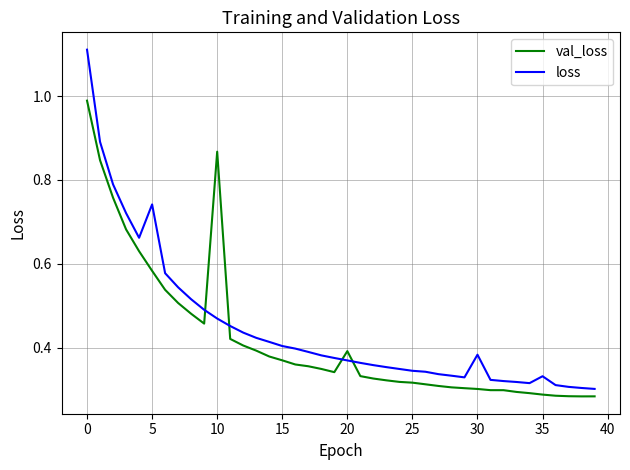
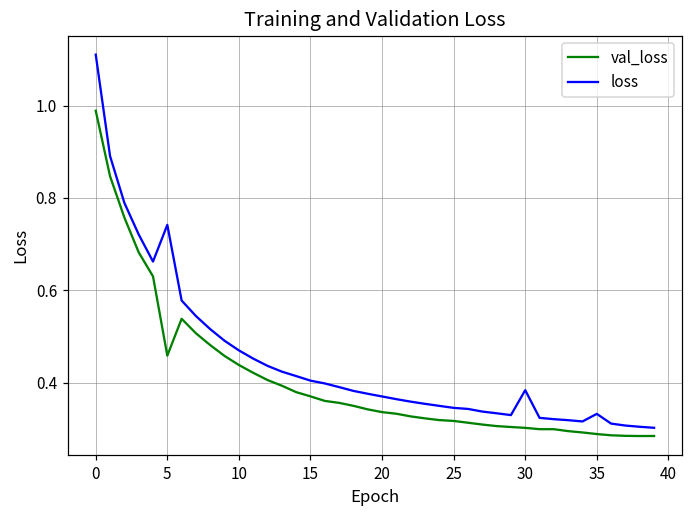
val_loss, 5: 0.58 -> 0.46
val_loss, 10: 0.87 -> 0.44
val_loss, 20: 0.39 -> 0.34
